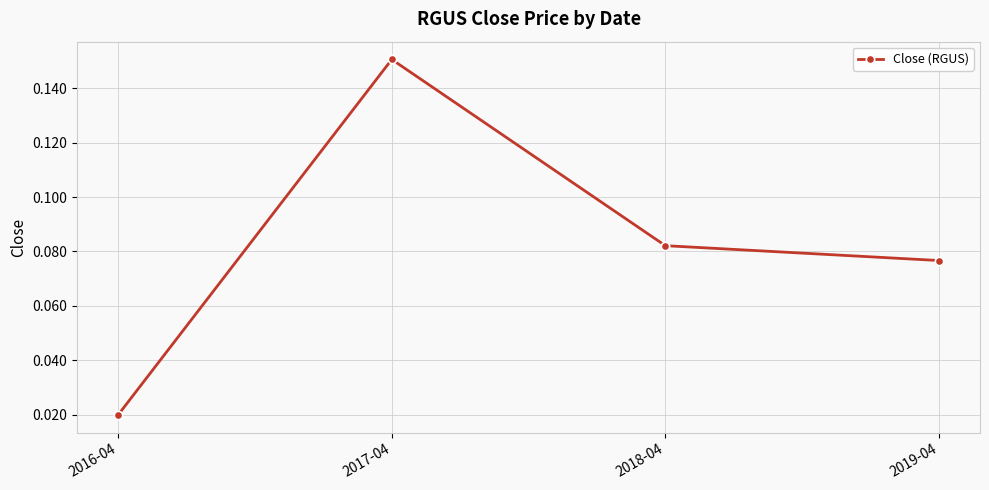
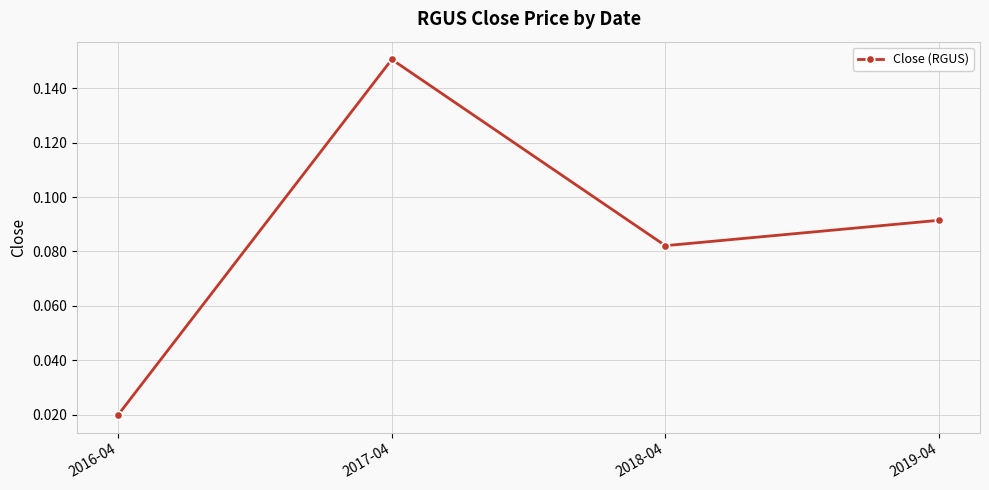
2019-04: 0.077 -> 0.091
